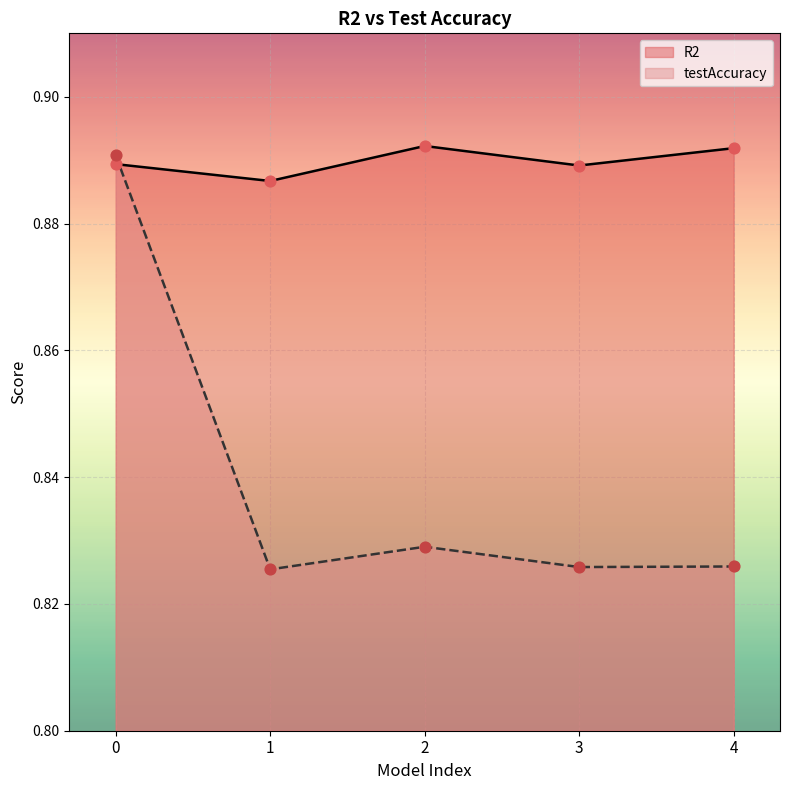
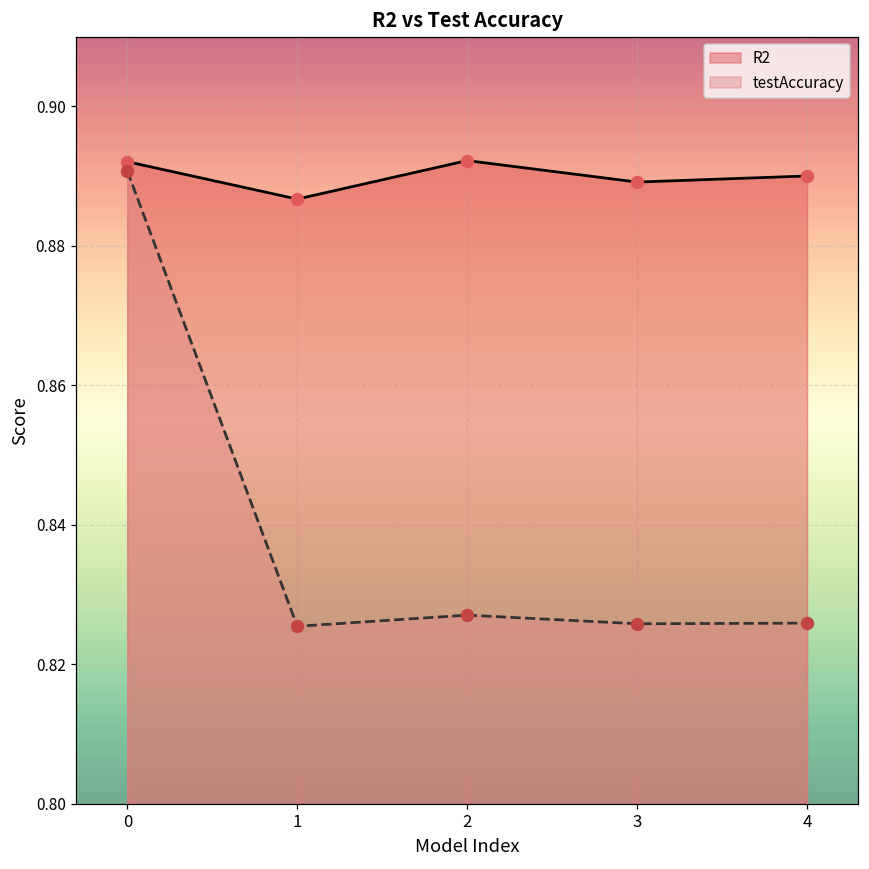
R2, 0: 0.889 -> 0.892
testAccuracy, 2: 0.829 -> 0.827
R2, 4: 0.892 -> 0.890
